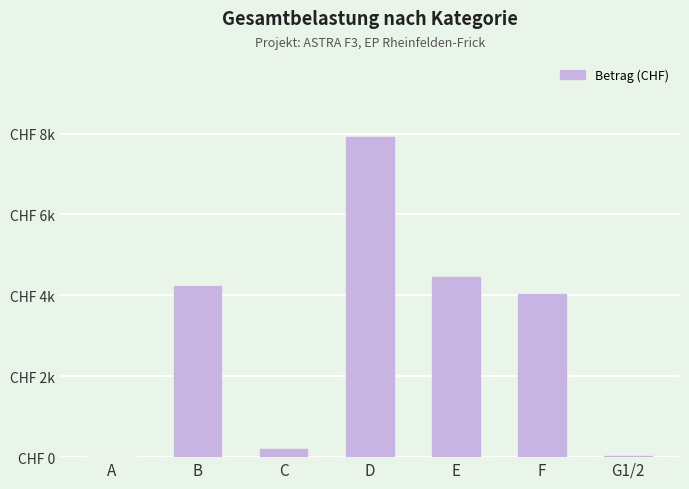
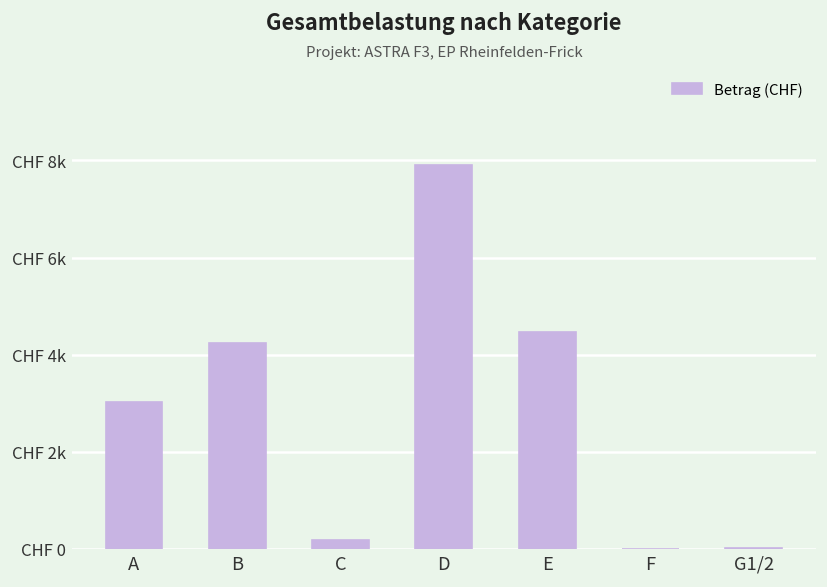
A: CHF 0 -> CHF 3000
F: CHF 4000 -> CHF 0
